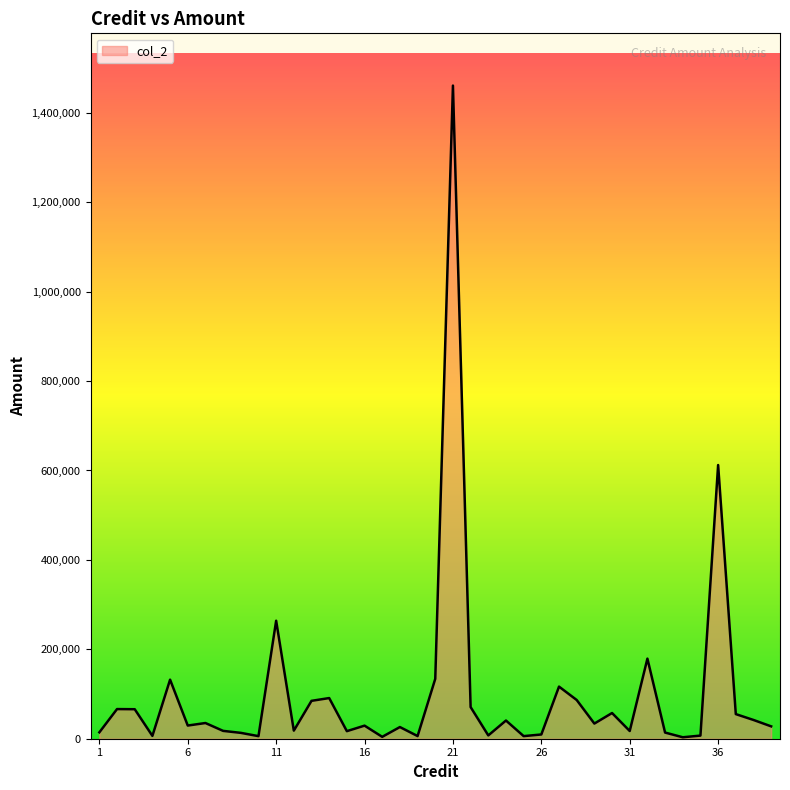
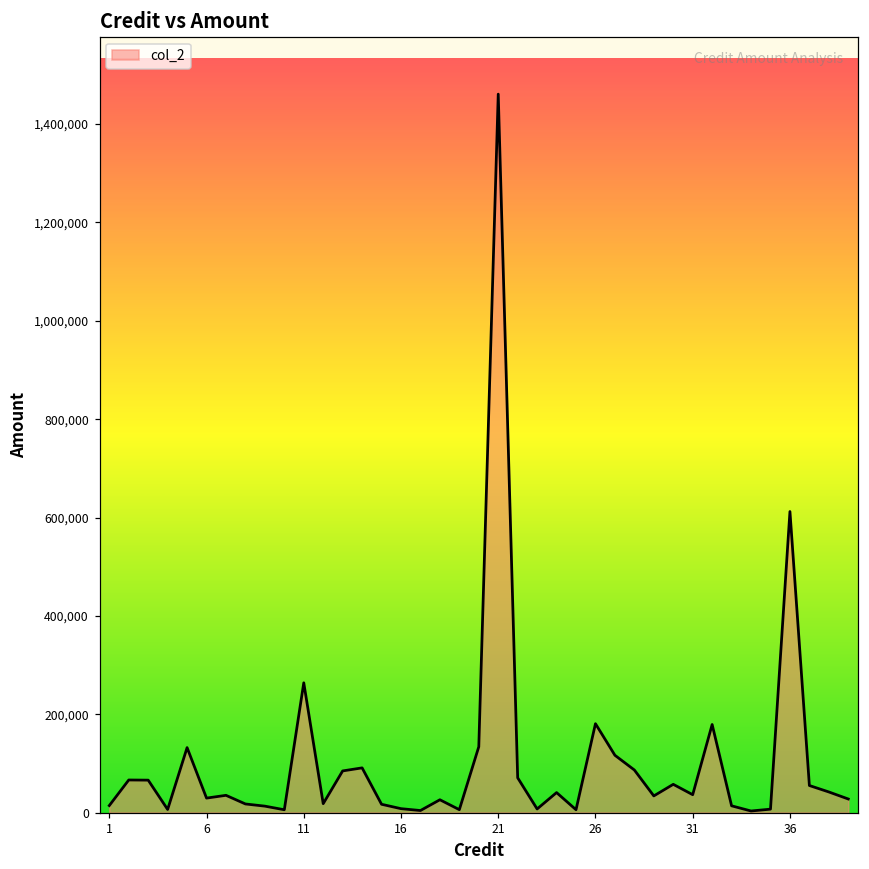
16: 30,000 -> 10,000
26: 10,000 -> 180,000
31: 20,000 -> 40,000
